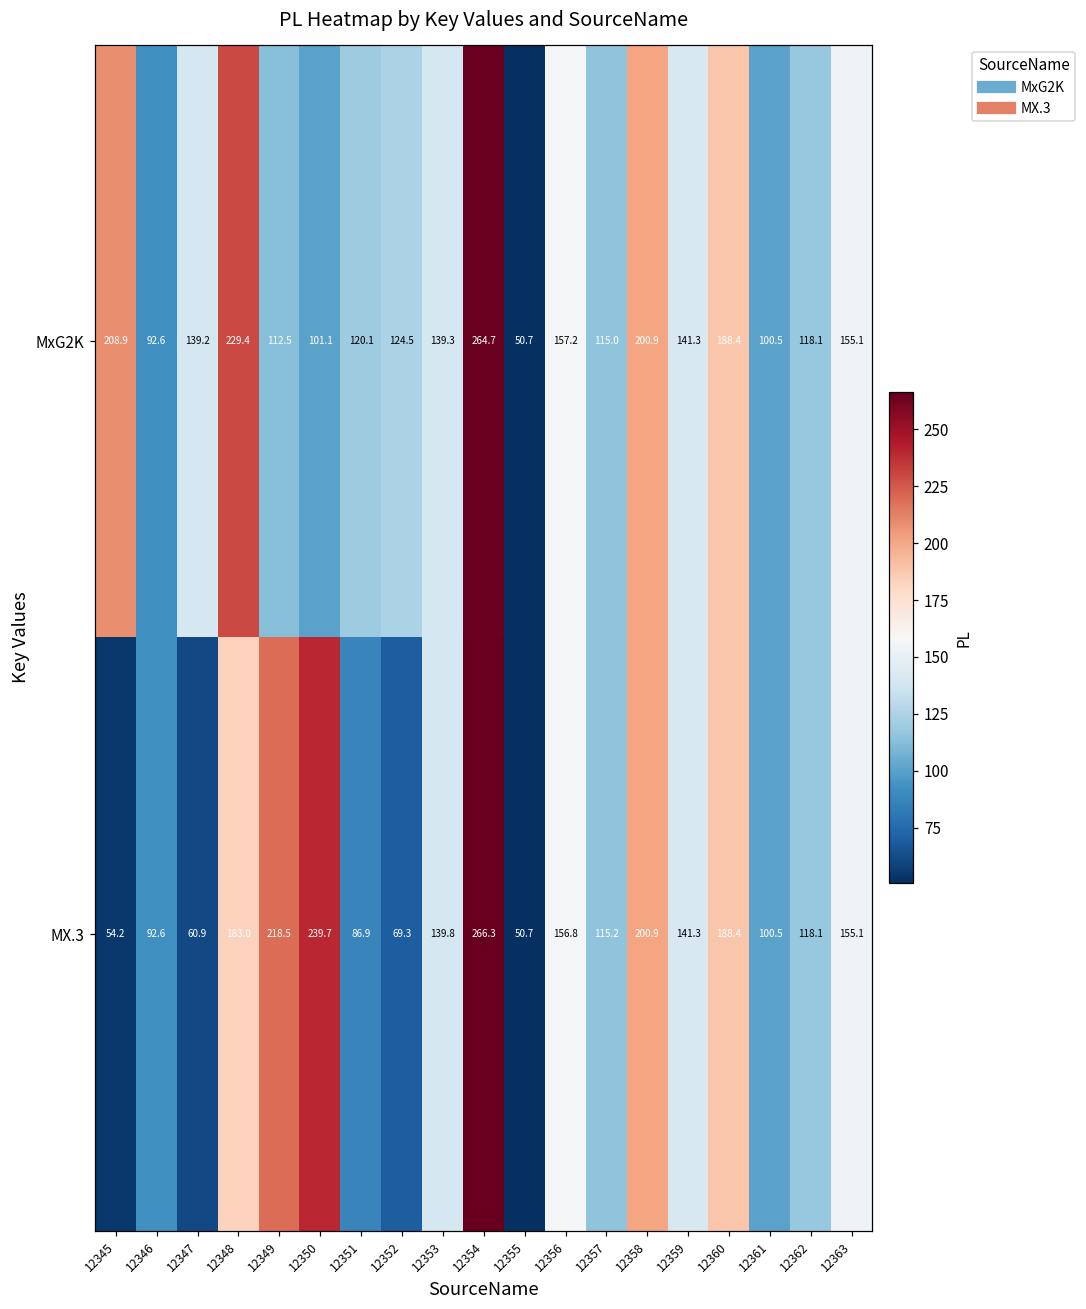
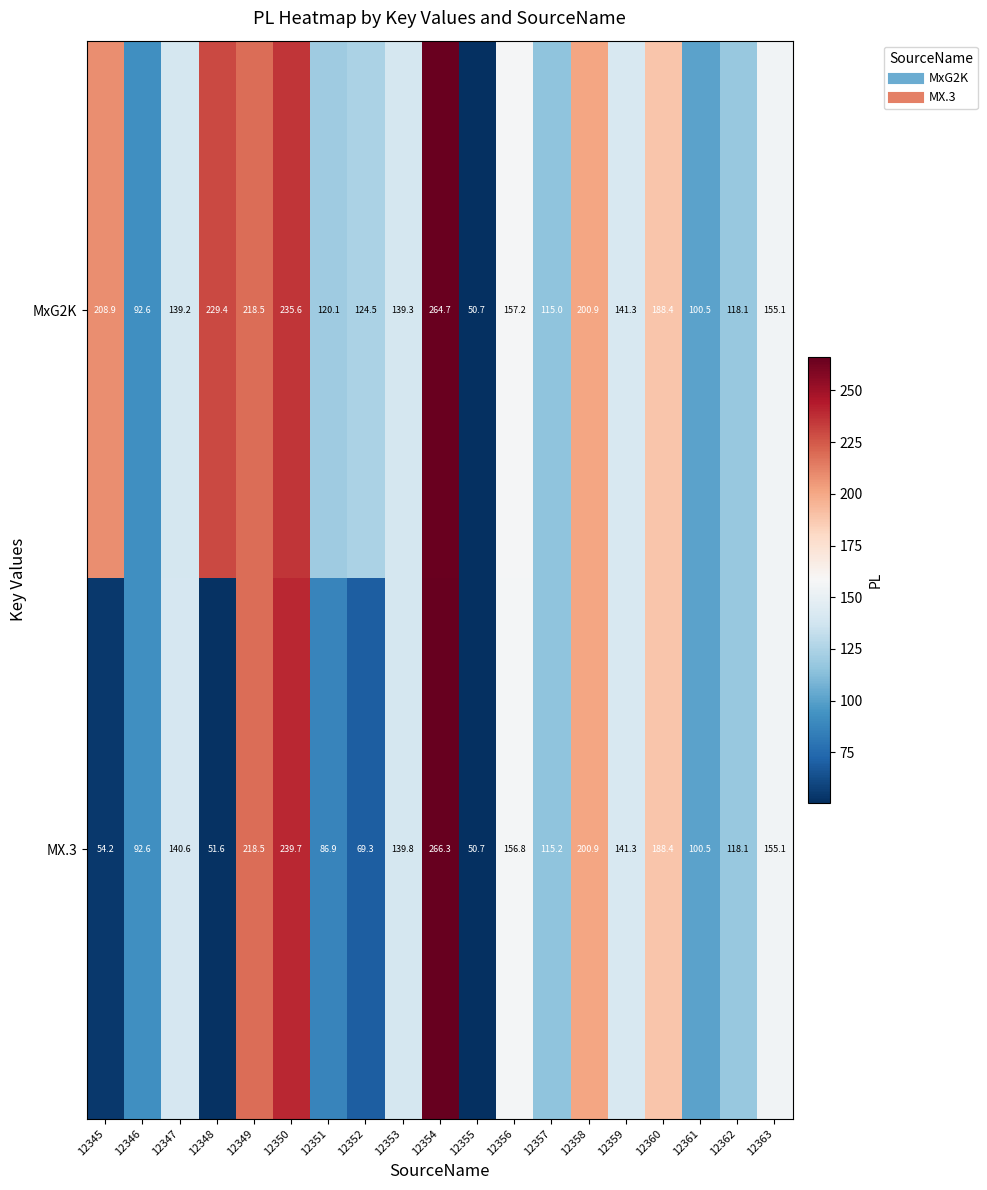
MxG2K, 12349: 112.5 -> 218.5
MxG2K, 12350: 101.1 -> 235.6
MX.3, 12347: 60.9 -> 140.6
MX.3, 12348: 183.0 -> 51.6
